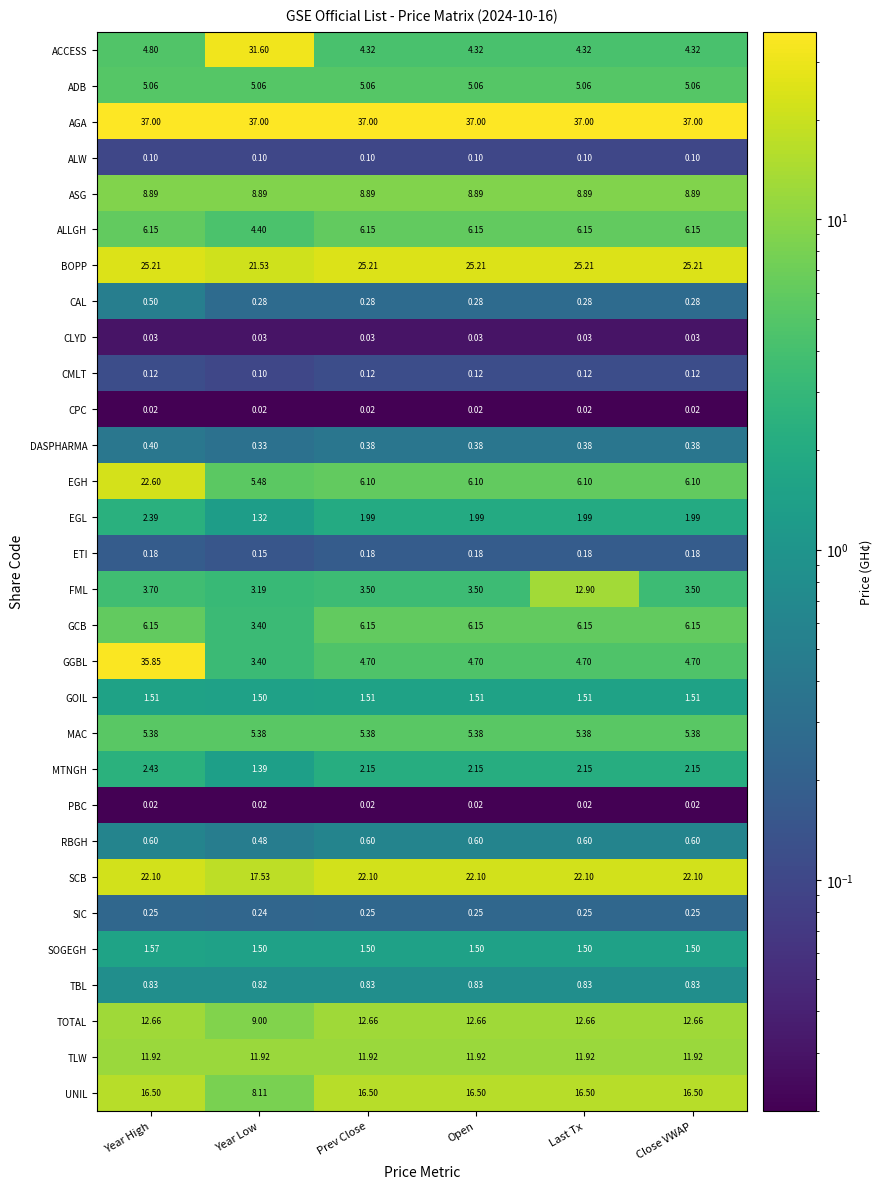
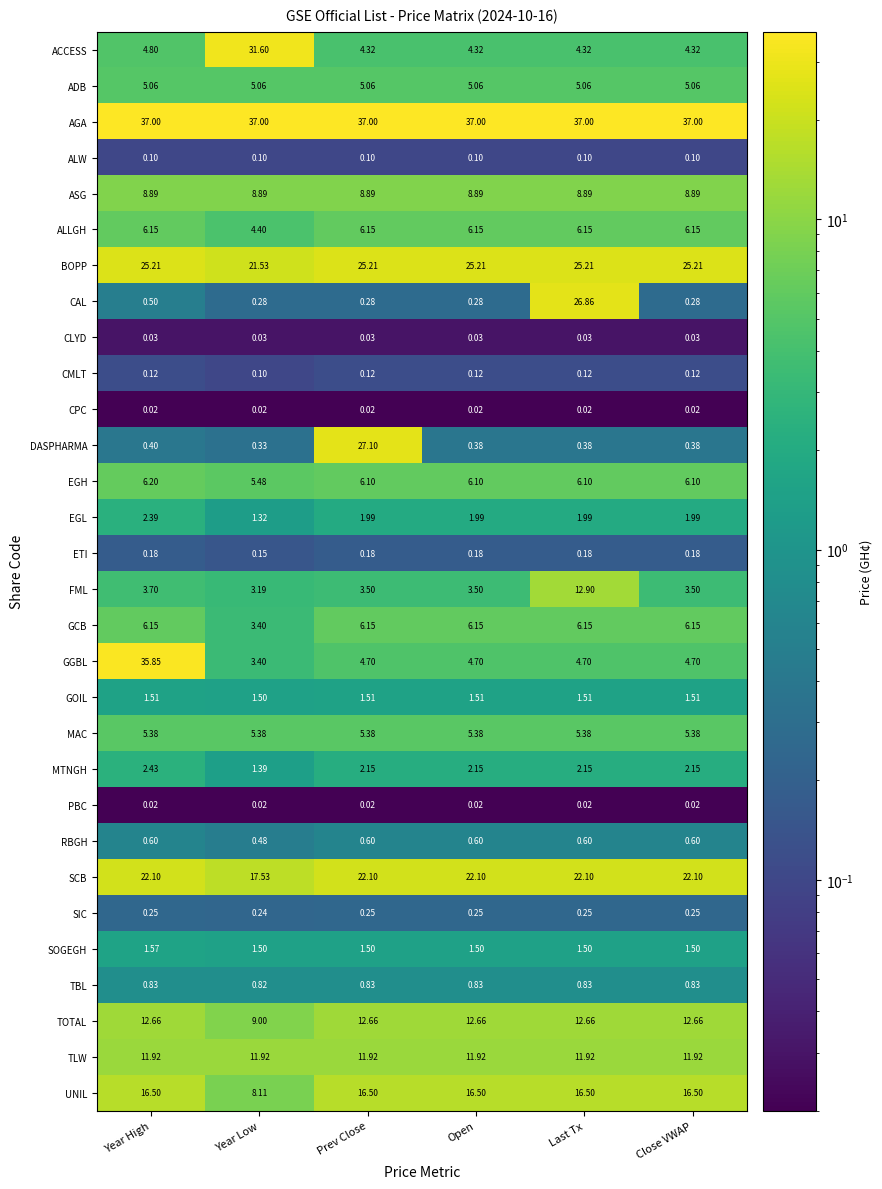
CAL, Last Tx: 0.28 -> 26.86
DASPHARMA, Prev Close: 0.38 -> 27.10
EGH, Year High: 22.60 -> 6.20
